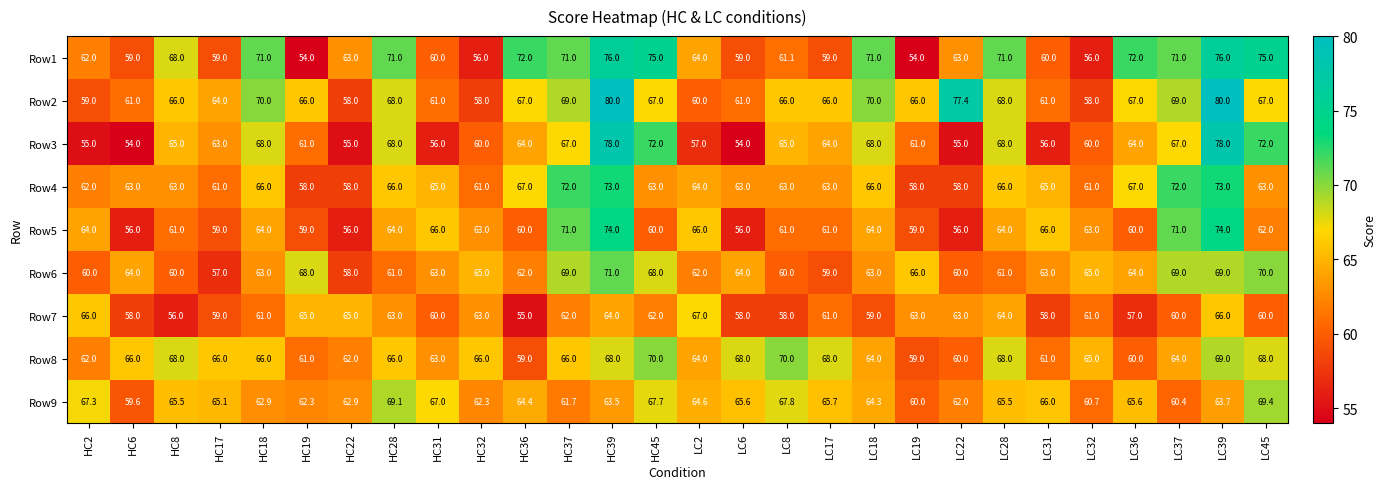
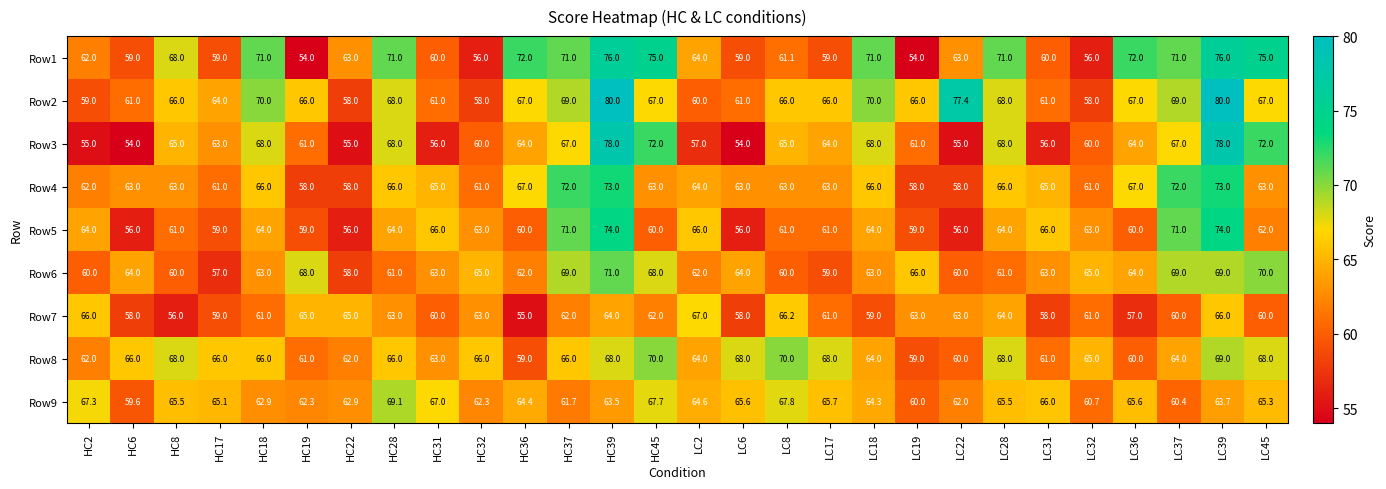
Row7, LC8: 58.0 -> 66.2
Row9, LC45: 69.4 -> 65.3
